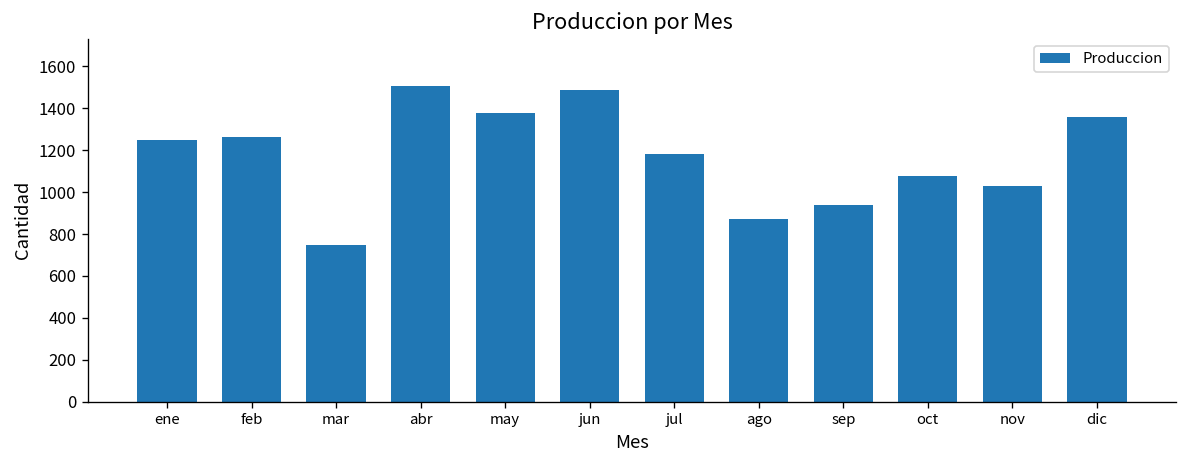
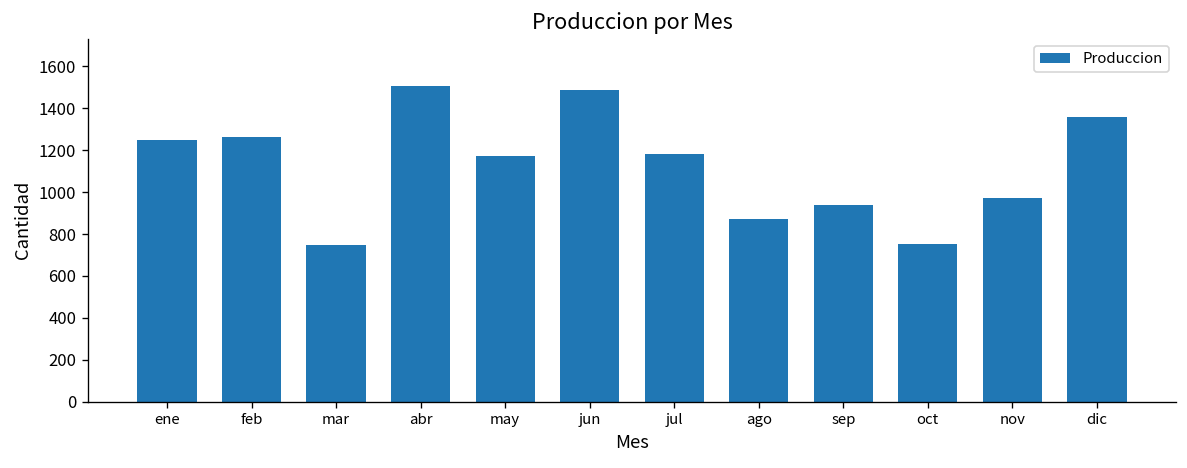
may: 1380 -> 1170
oct: 1080 -> 750
nov: 1030 -> 970
